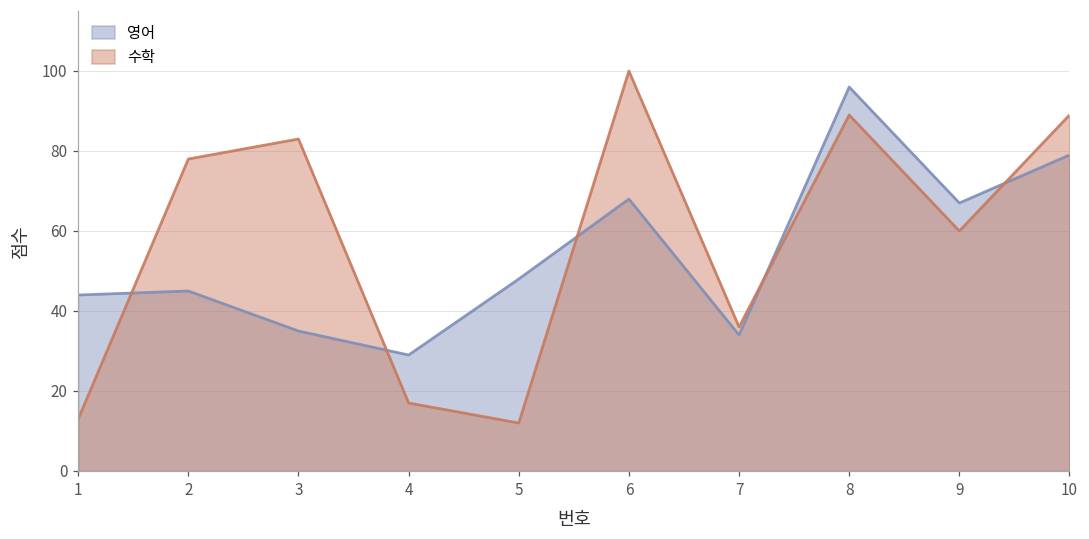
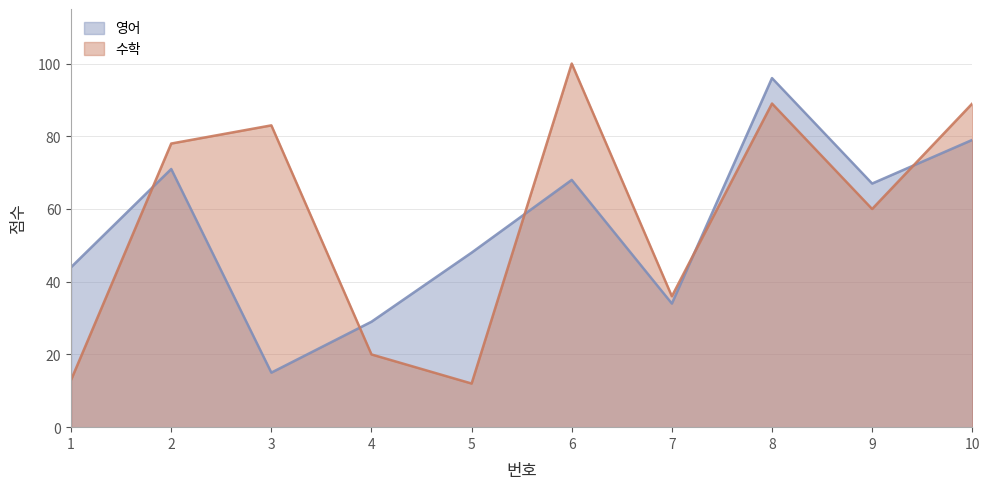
영어, 2: 45 -> 71
영어, 3: 35 -> 15
수학, 4: 17 -> 20
